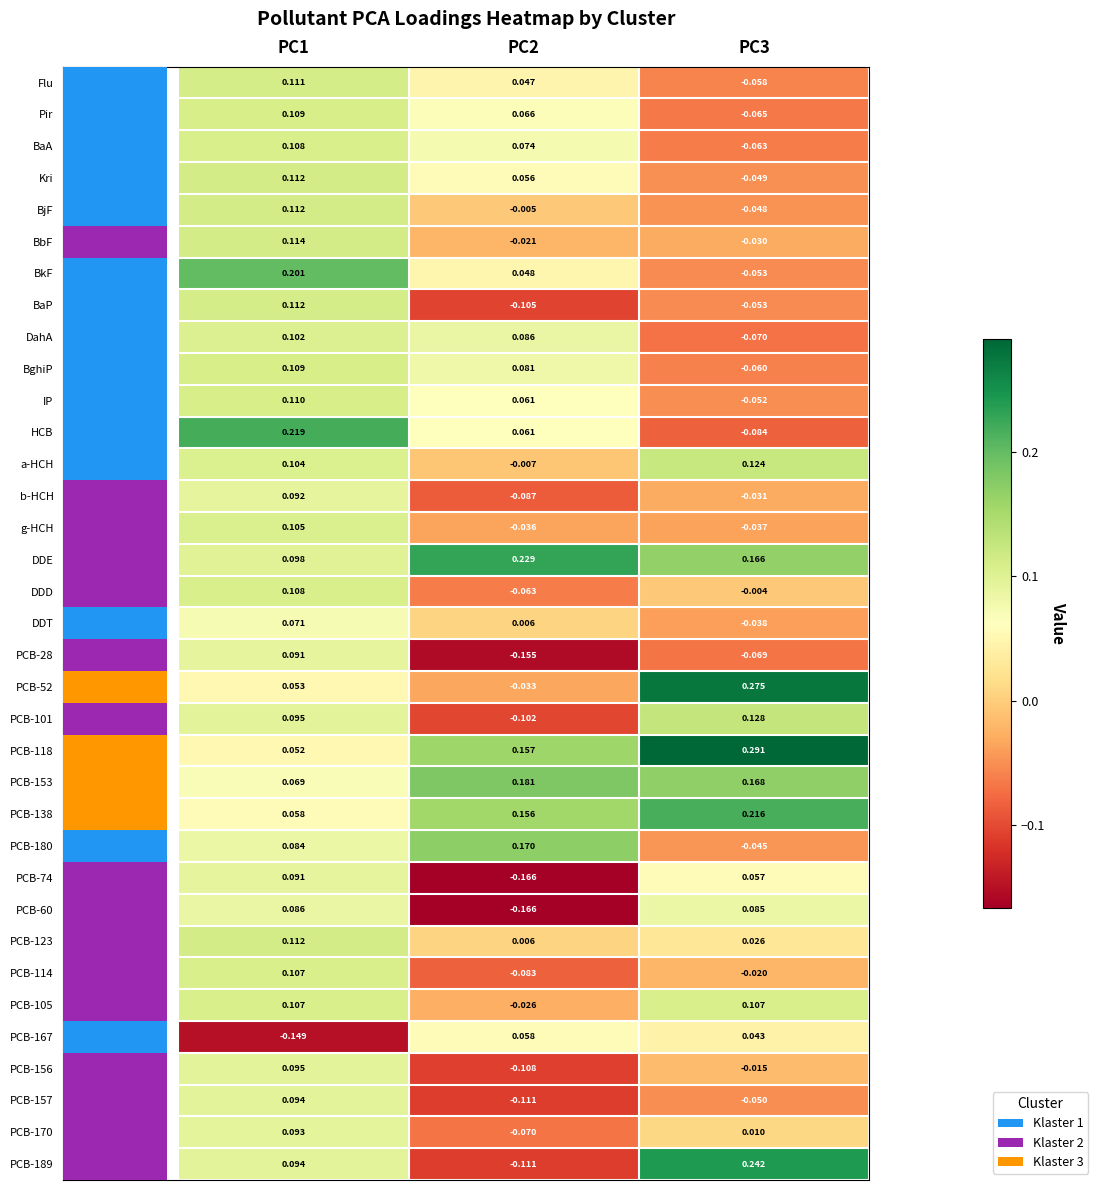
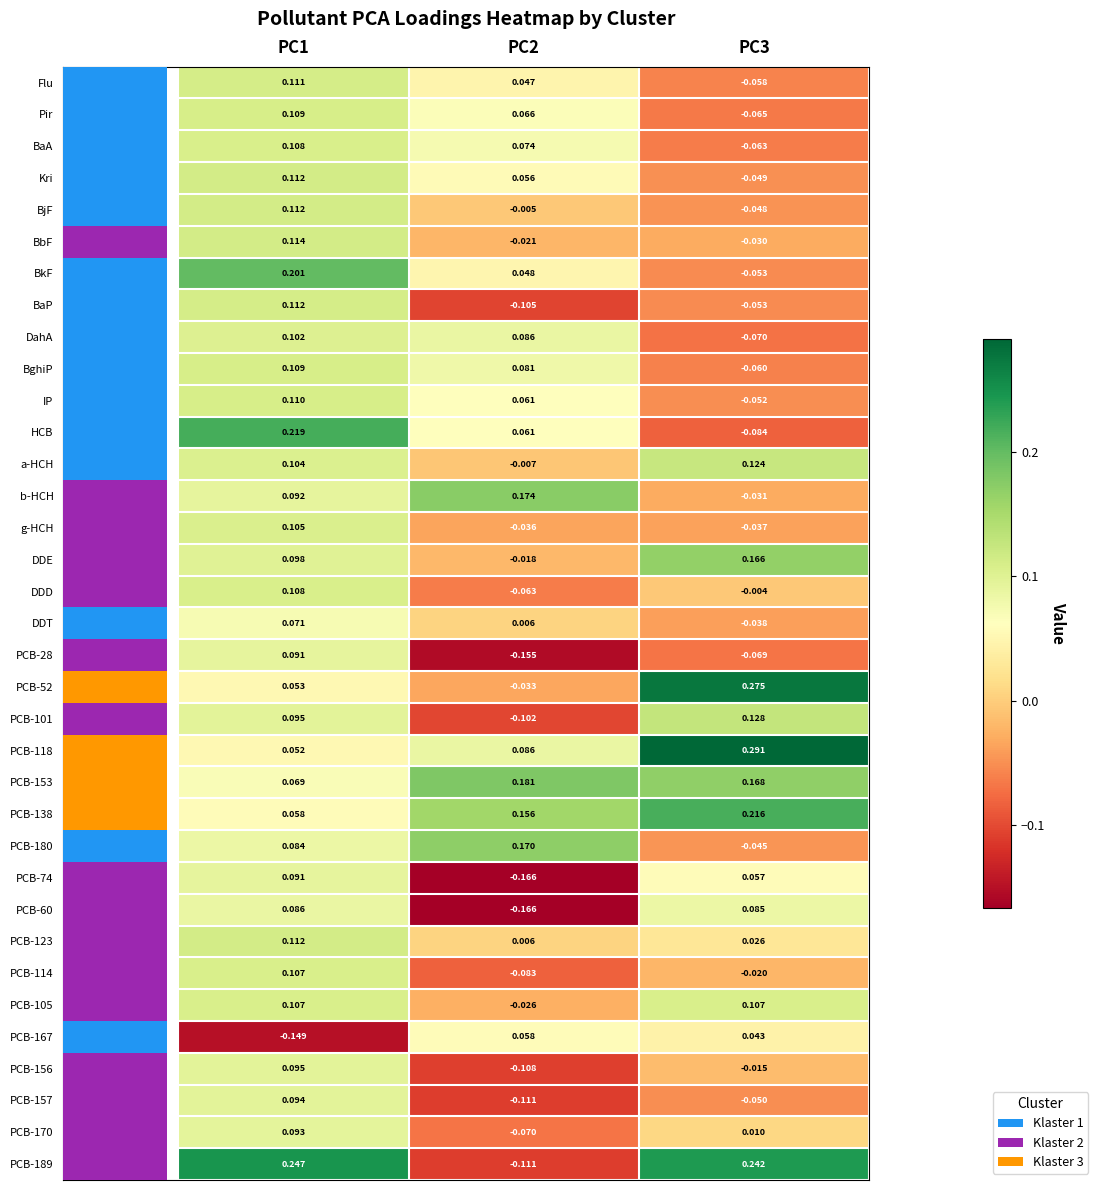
b-HCH, PC2: -0.087 -> 0.174
DDE, PC2: 0.229 -> -0.018
PCB-118, PC2: 0.157 -> 0.086
PCB-189, PC1: 0.094 -> 0.247
